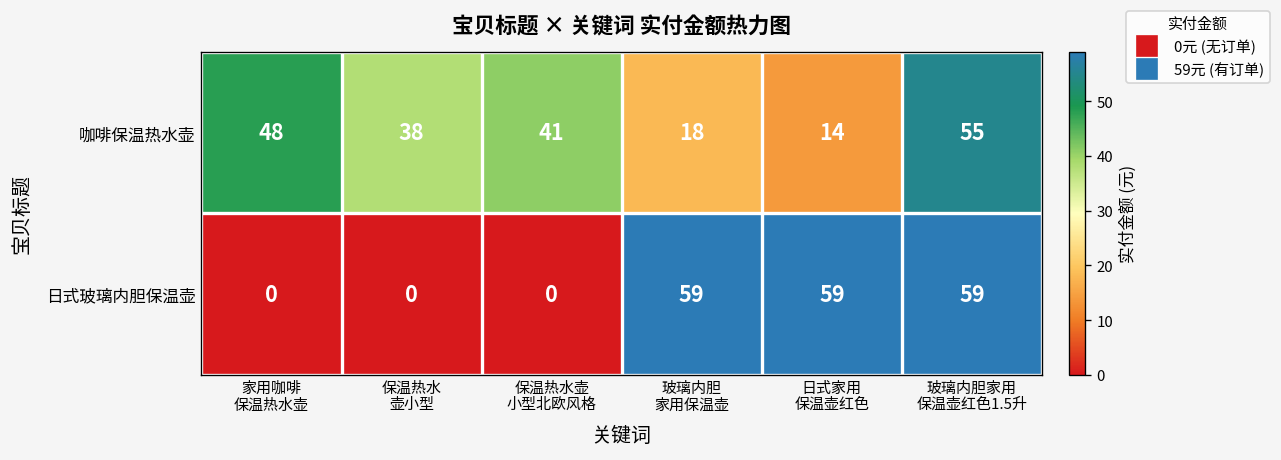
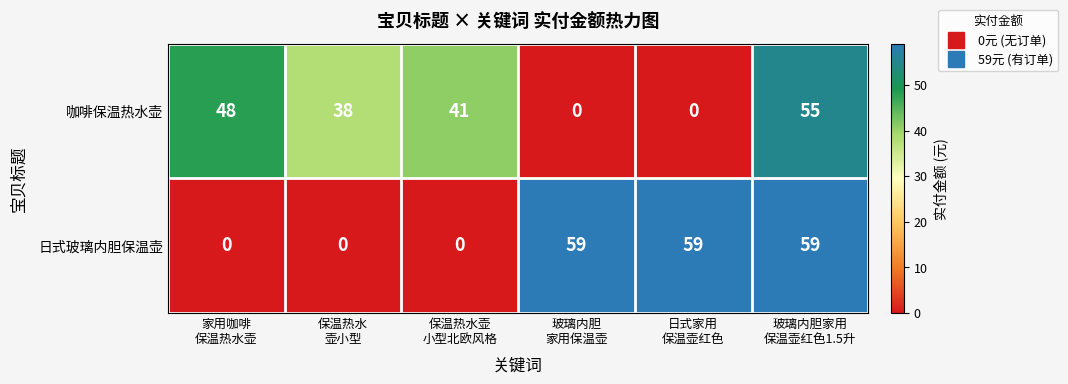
咖啡保温热水壶, 玻璃内胆 家用保温壶: 18 -> 0
咖啡保温热水壶, 日式家用 保温壶红色: 14 -> 0
